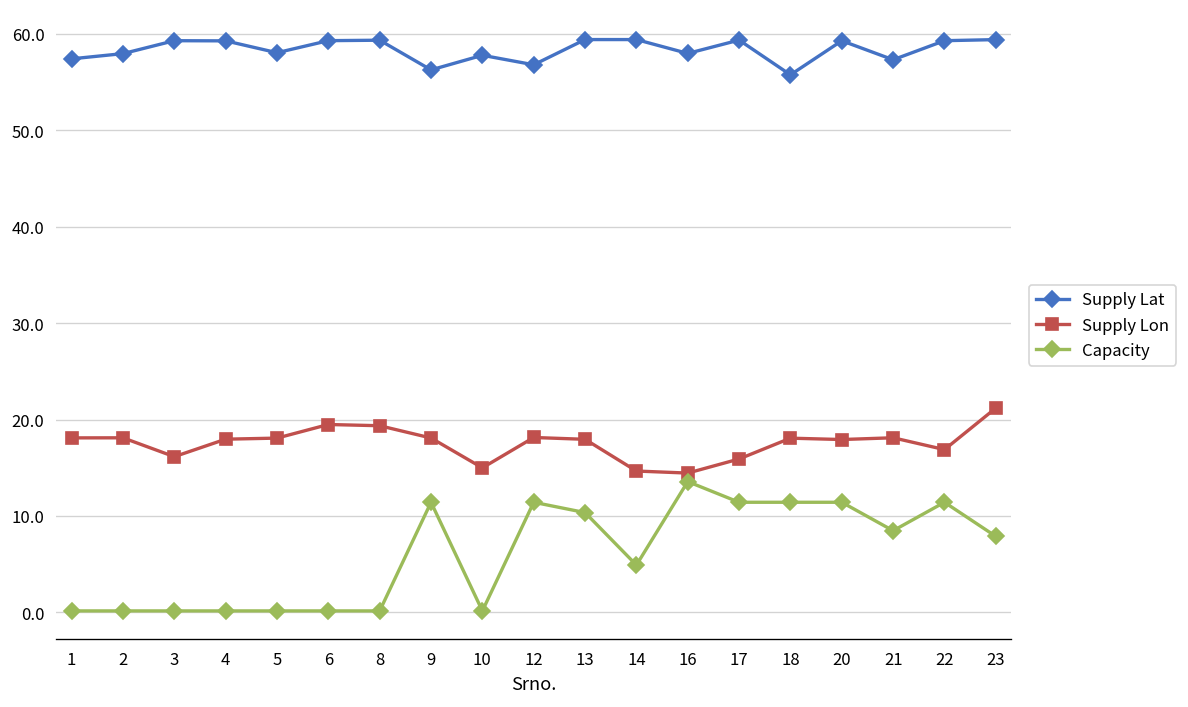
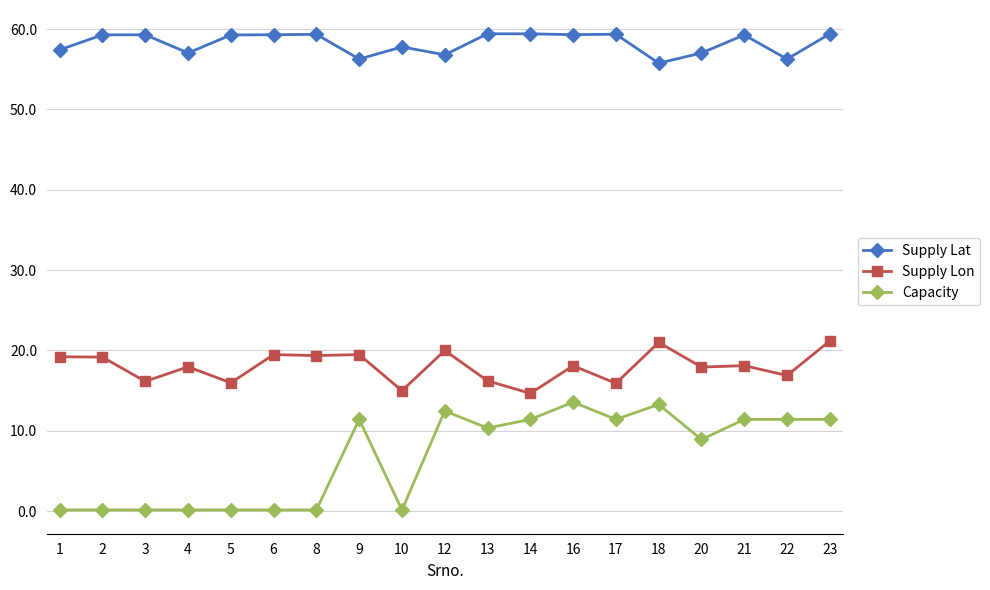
Supply Lon, 1: 18 -> 19
Supply Lat, 2: 58 -> 59
Supply Lon, 2: 18 -> 19
Supply Lat, 4: 59 -> 57
Supply Lat, 5: 58 -> 59
Supply Lon, 5: 18 -> 16
Supply Lon, 9: 18 -> 19
Supply Lon, 12: 18 -> 20
Capacity, 12: 11 -> 12
Supply Lon, 13: 18 -> 16
Capacity, 14: 5 -> 11
Supply Lat, 16: 58 -> 59
Supply Lon, 16: 14 -> 18
Supply Lon, 18: 18 -> 21
Capacity, 18: 11 -> 13
Supply Lat, 20: 59 -> 57
Capacity, 20: 11 -> 9
Supply Lat, 21: 57 -> 59
Capacity, 21: 8 -> 11
Supply Lat, 22: 59 -> 56
Capacity, 23: 8 -> 11
